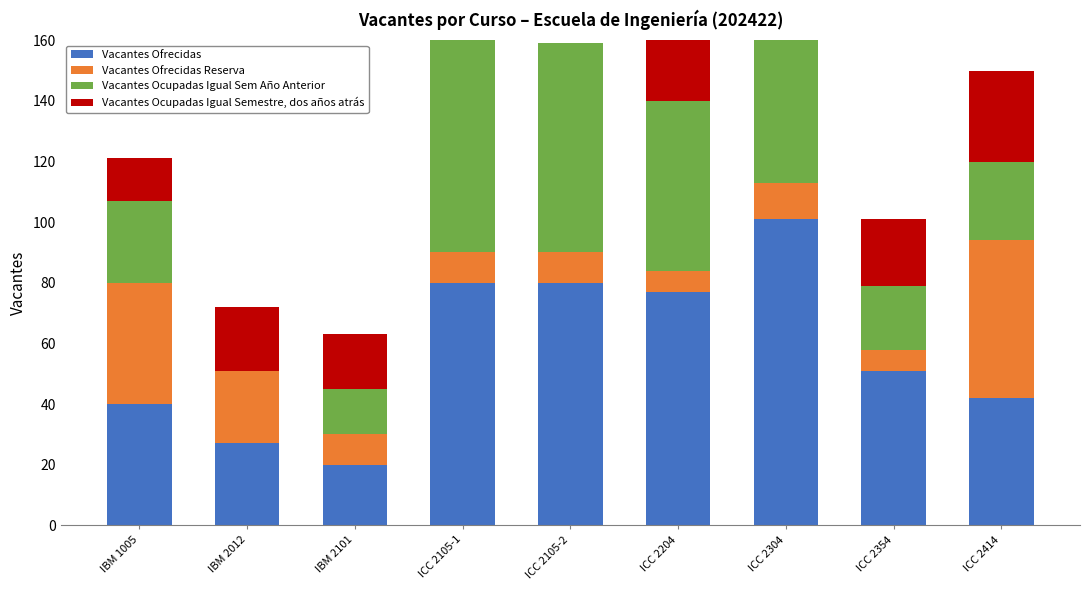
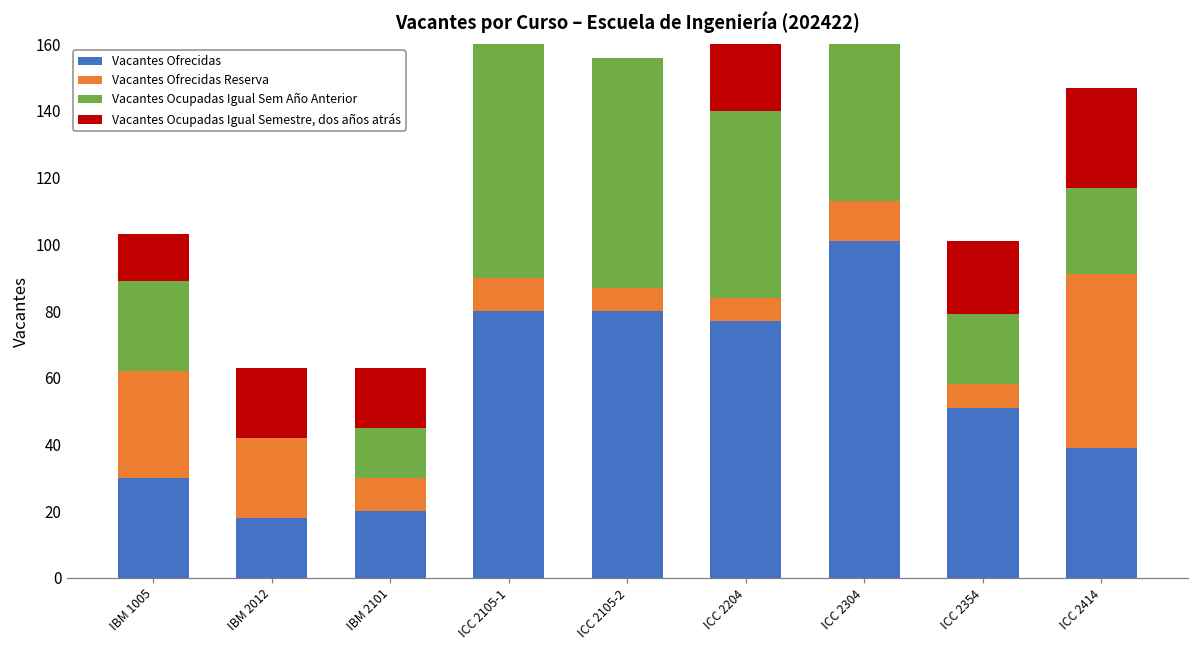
Vacantes Ofrecidas, IBM 1005: 40 -> 30
Vacantes Ofrecidas Reserva, IBM 1005: 40 -> 32
Vacantes Ofrecidas, IBM 2012: 27 -> 18
Vacantes Ofrecidas Reserva, ICC 2105-2: 10 -> 7
Vacantes Ofrecidas, ICC 2414: 42 -> 39
